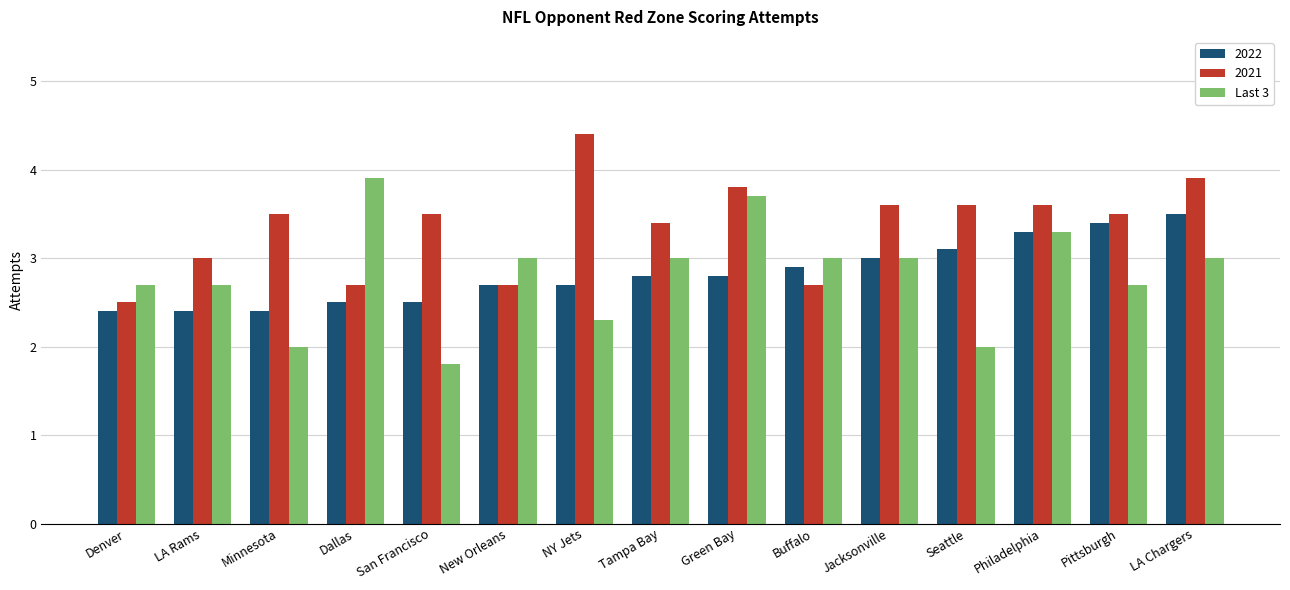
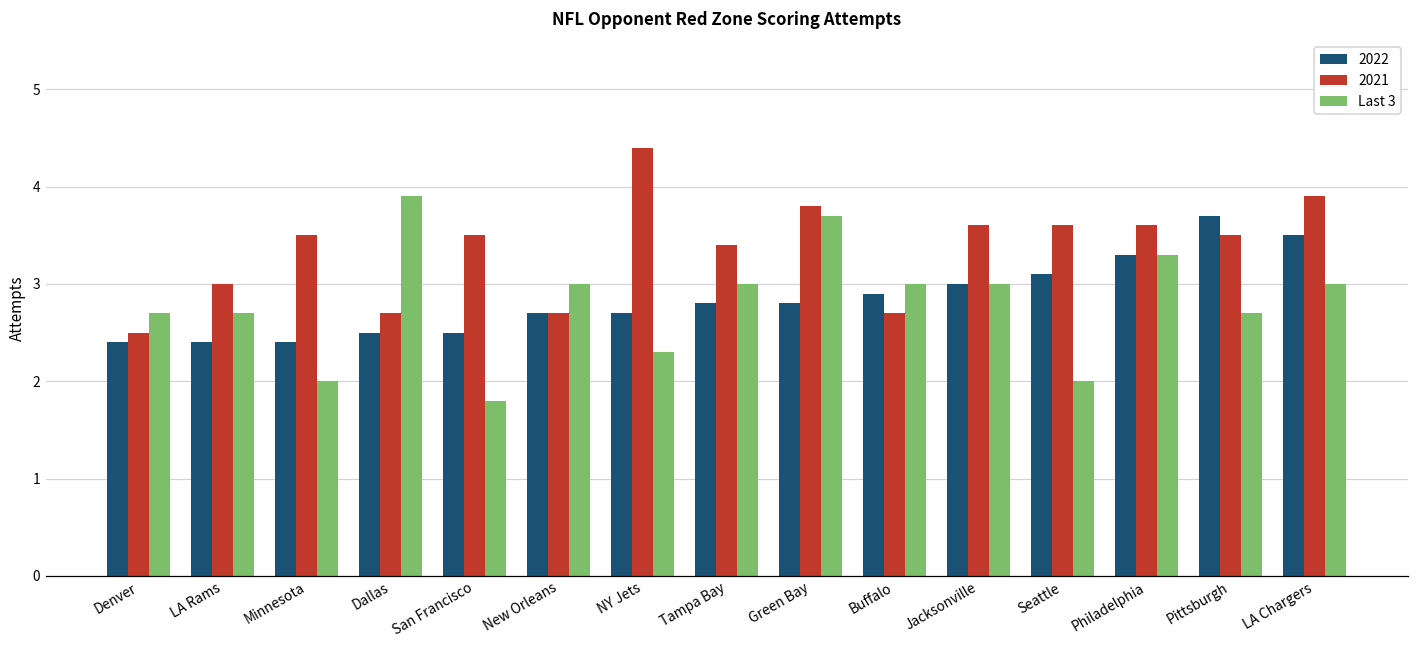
2022, Pittsburgh: 3.4 -> 3.7
